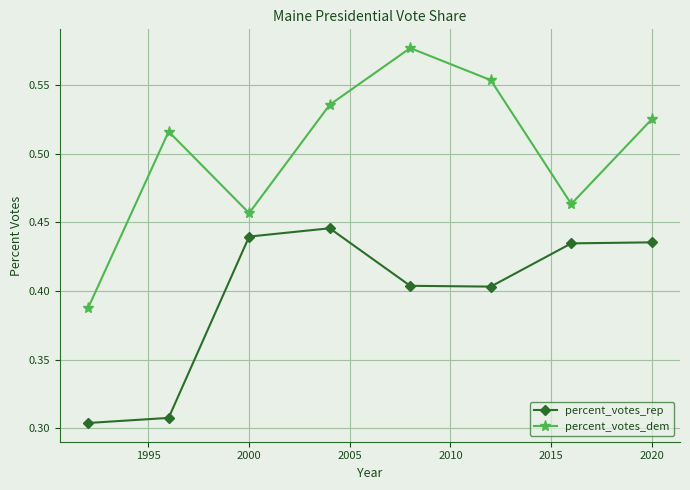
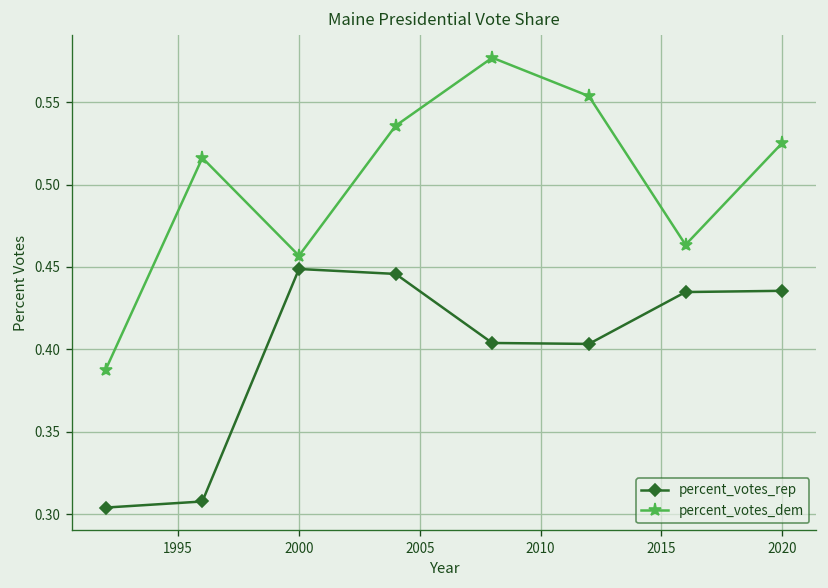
percent_votes_rep, 2000: 0.440 -> 0.449
